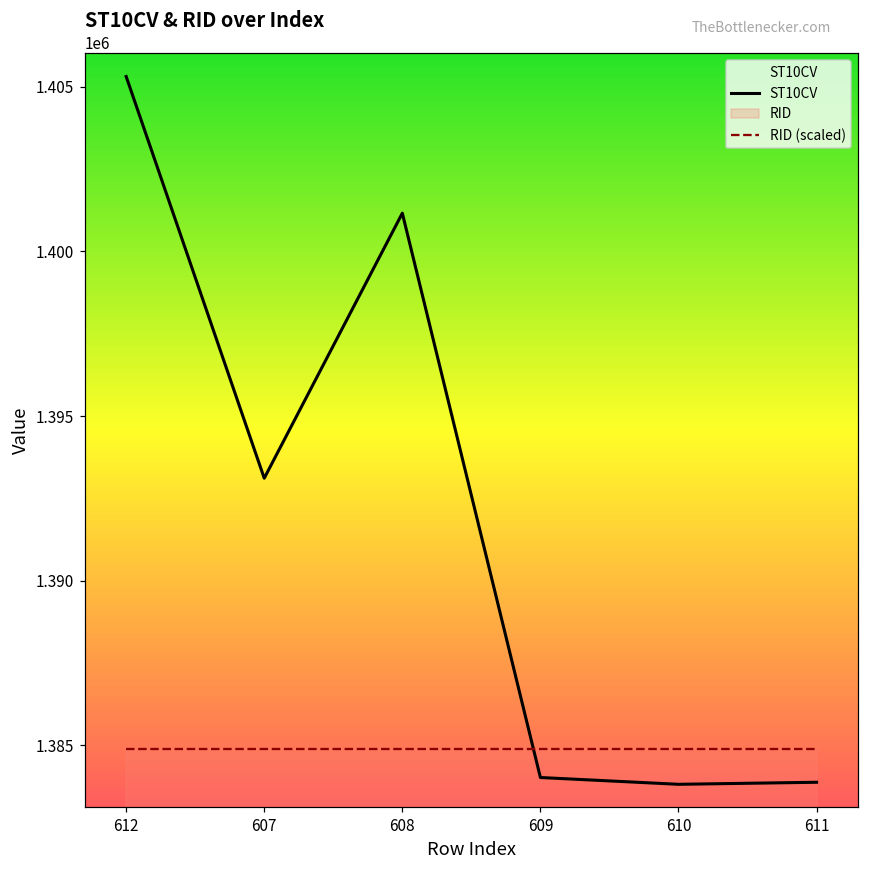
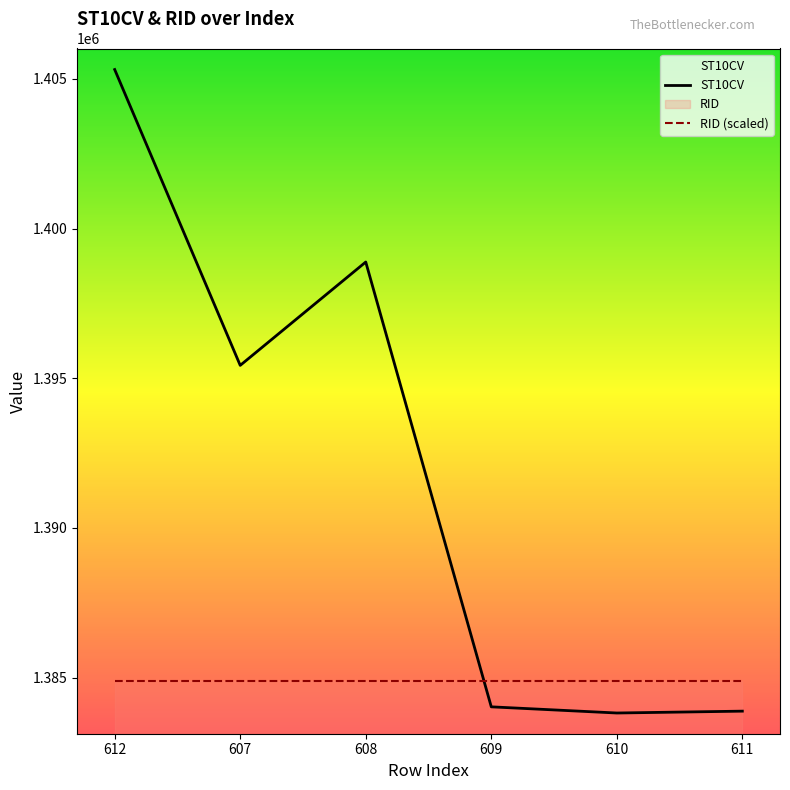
ST10CV, 607: 1393100 -> 1395400
ST10CV, 608: 1401200 -> 1398900
